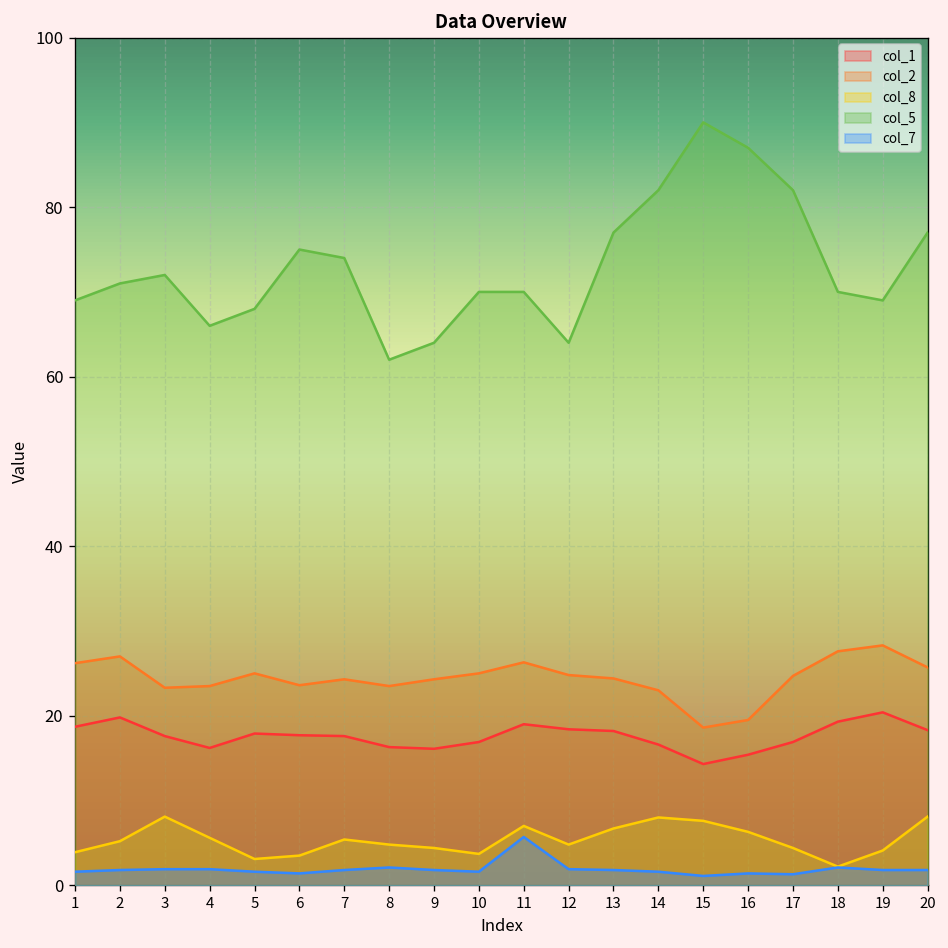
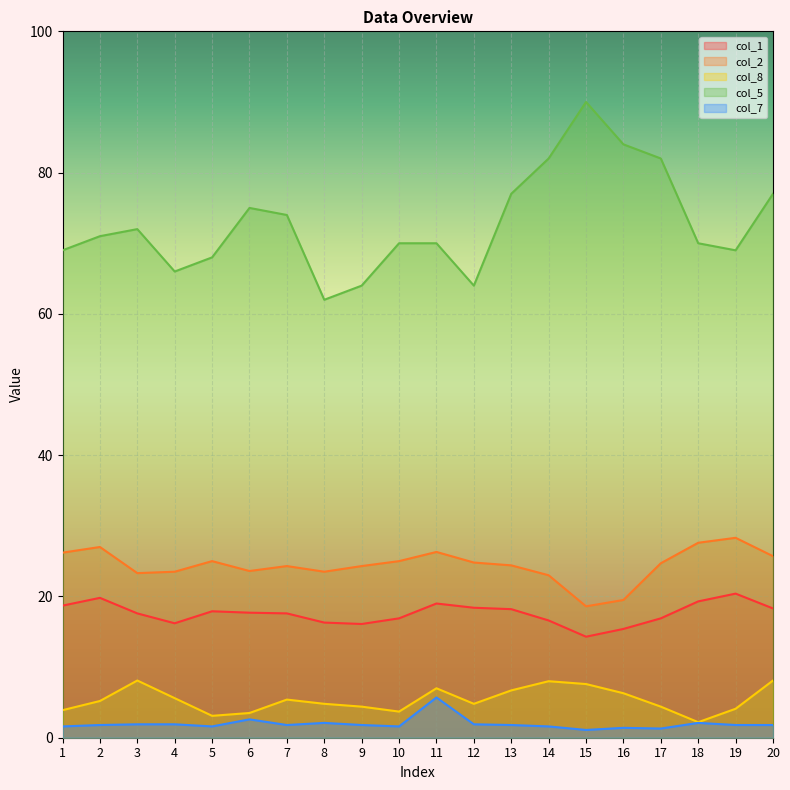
col_7, 6: 1 -> 3
col_5, 16: 87 -> 84
